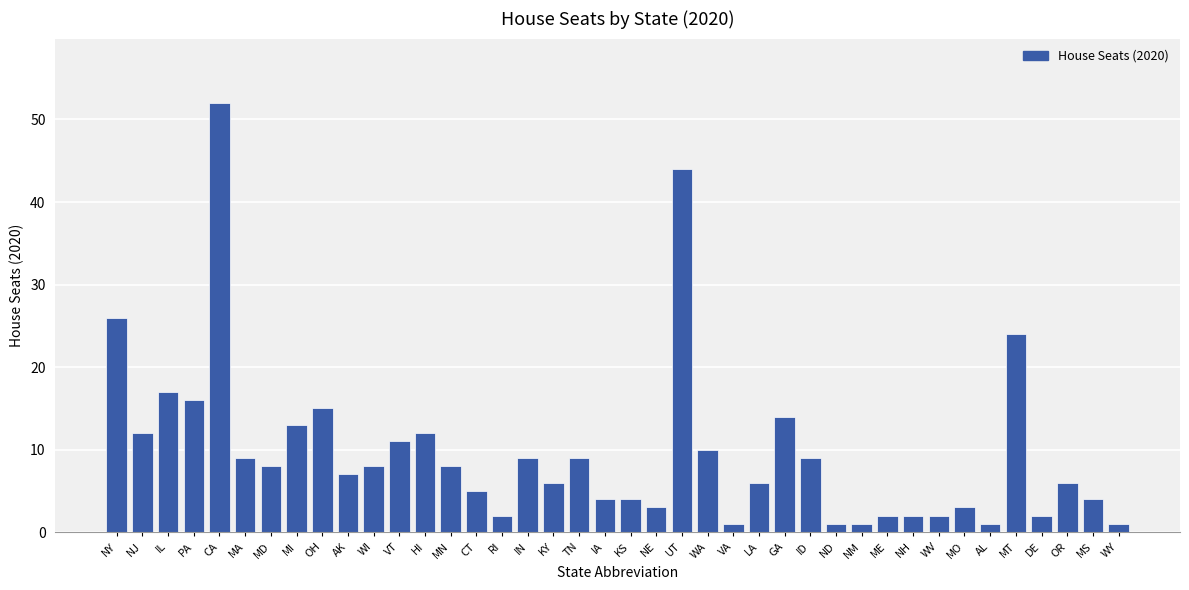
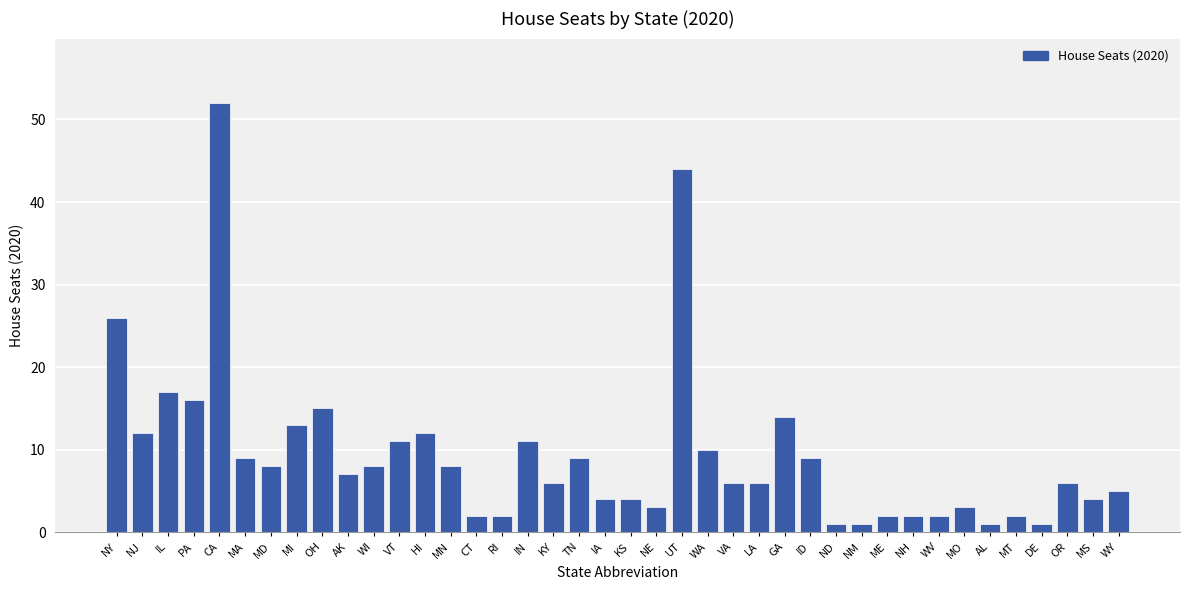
CT: 5 -> 2
IN: 9 -> 11
VA: 1 -> 6
MT: 24 -> 2
DE: 2 -> 1
WY: 1 -> 5
